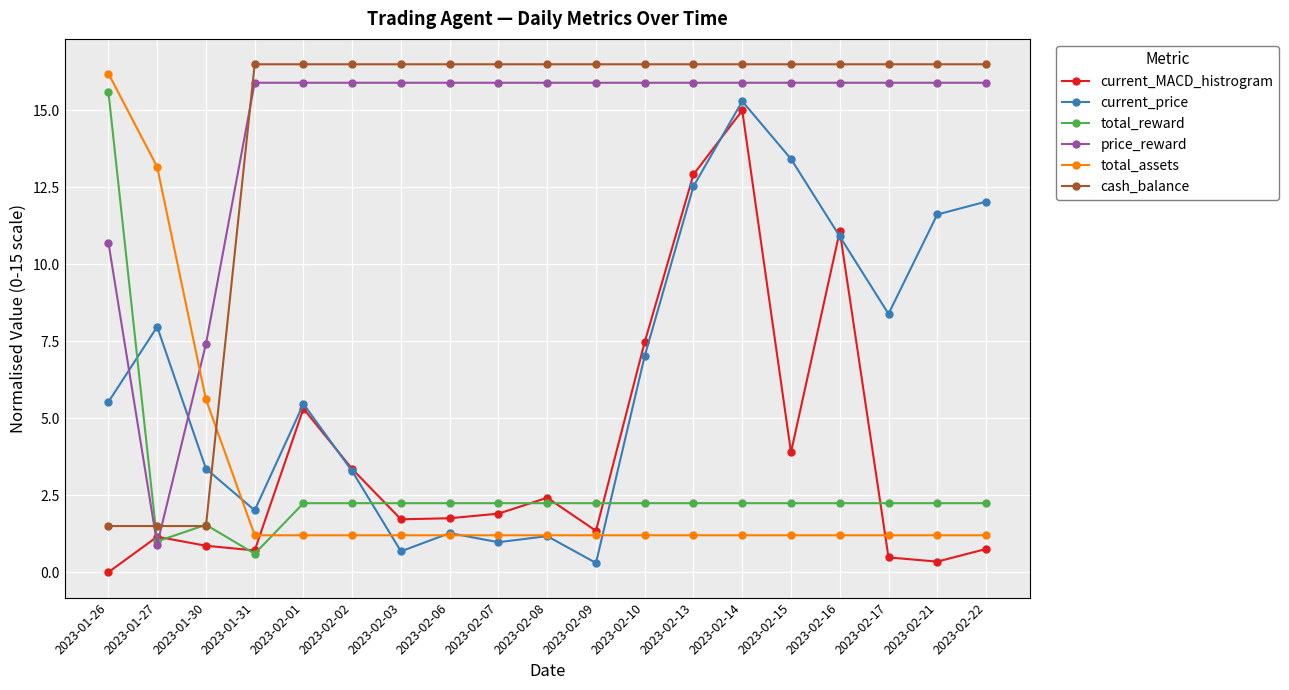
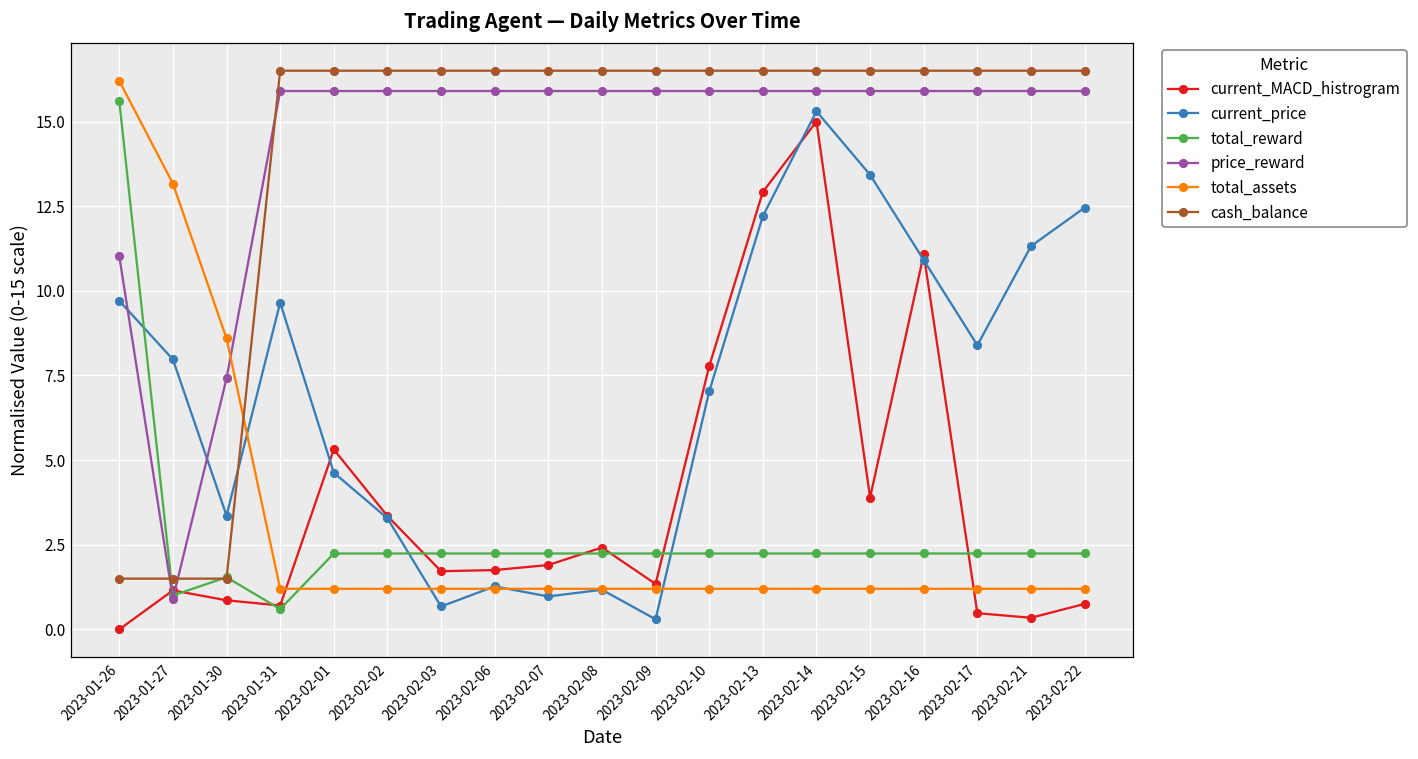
current_price, 2023-01-26: 5.5 -> 9.7
price_reward, 2023-01-26: 10.7 -> 11.0
total_assets, 2023-01-30: 5.6 -> 8.6
current_price, 2023-01-31: 2.0 -> 9.7
current_price, 2023-02-01: 5.5 -> 4.6
current_MACD_histrogram, 2023-02-10: 7.5 -> 7.8
current_price, 2023-02-13: 12.5 -> 12.2
current_price, 2023-02-21: 11.6 -> 11.3
current_price, 2023-02-22: 12.0 -> 12.5
